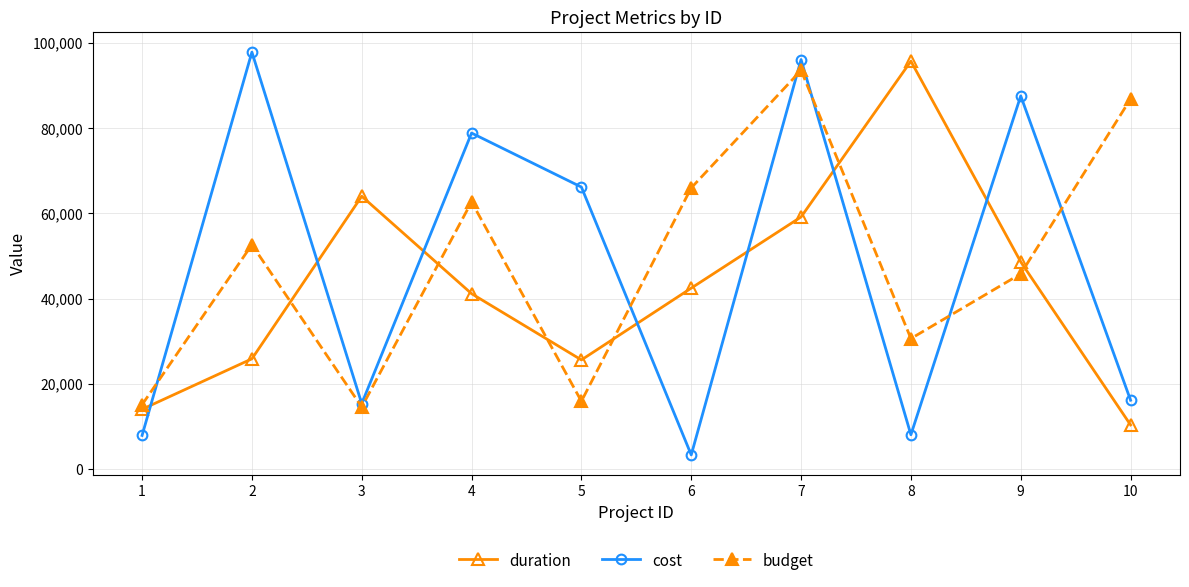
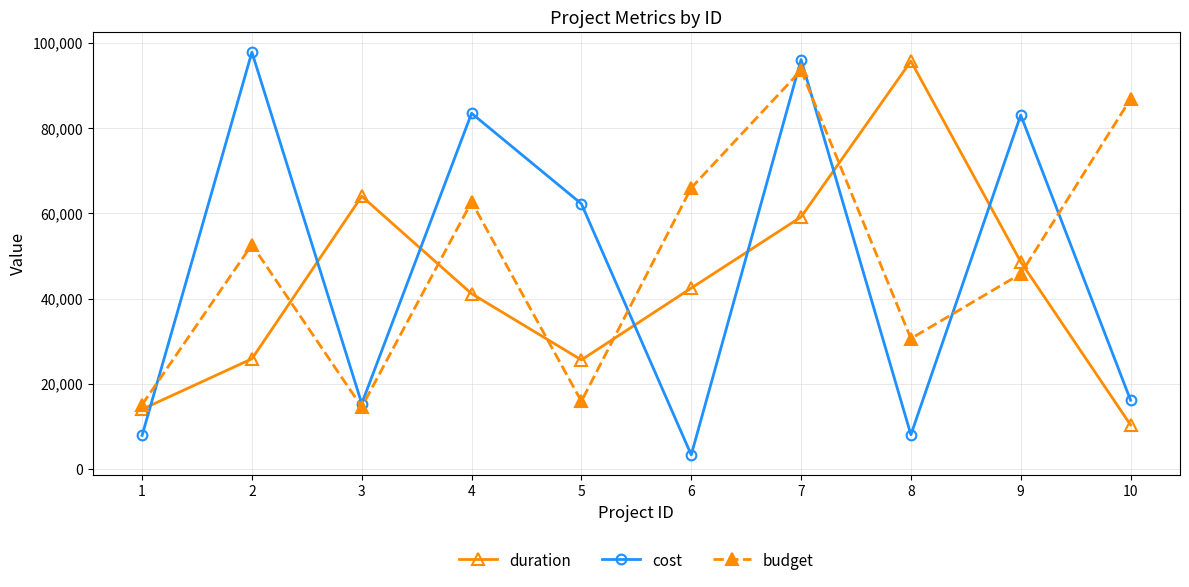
cost, 4: 79,000 -> 83,000
cost, 5: 66,000 -> 62,000
cost, 9: 88,000 -> 83,000
